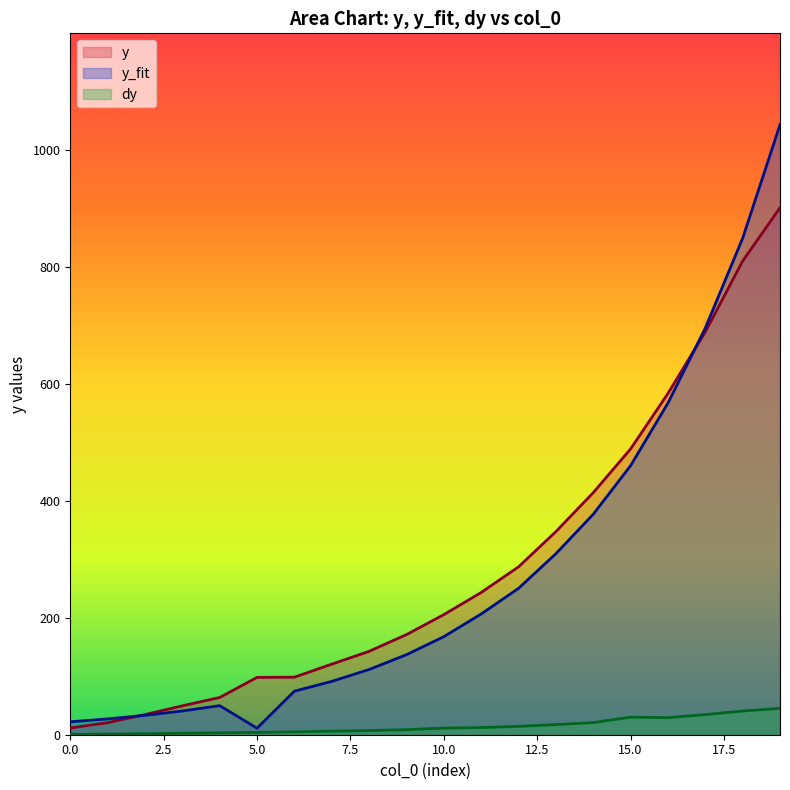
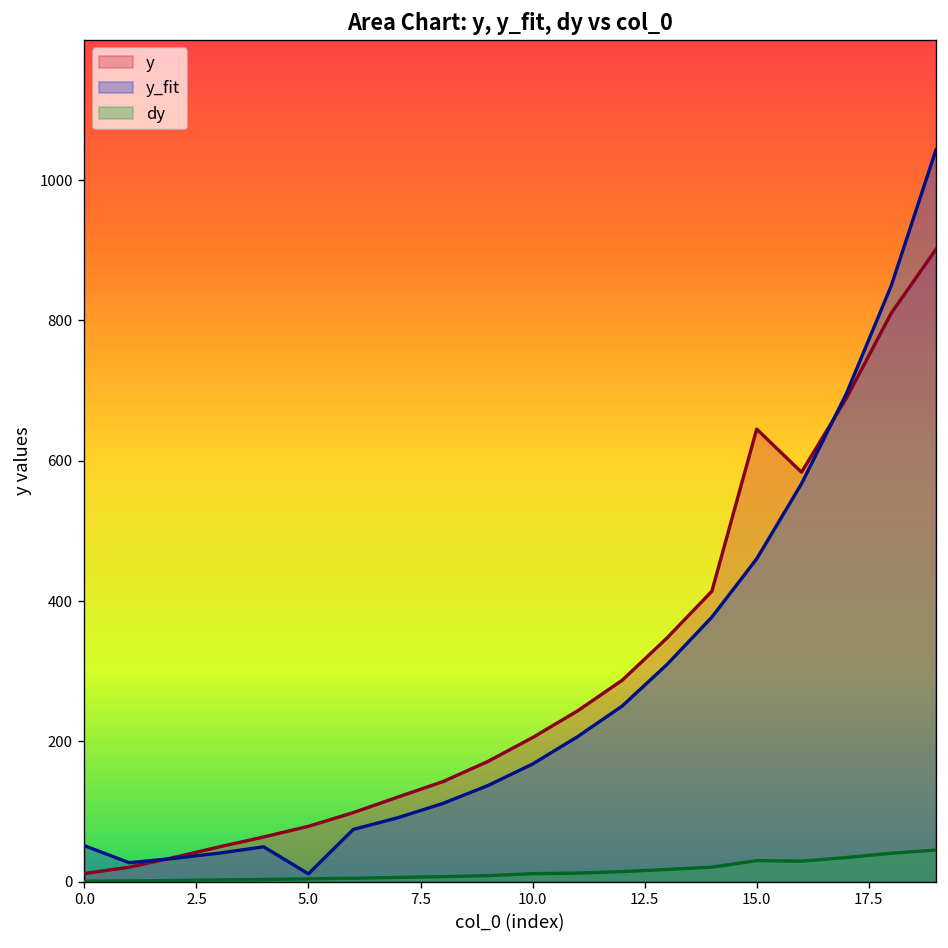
y_fit, 0.0: 20 -> 50
y, 5.0: 100 -> 80
y, 15.0: 490 -> 650
